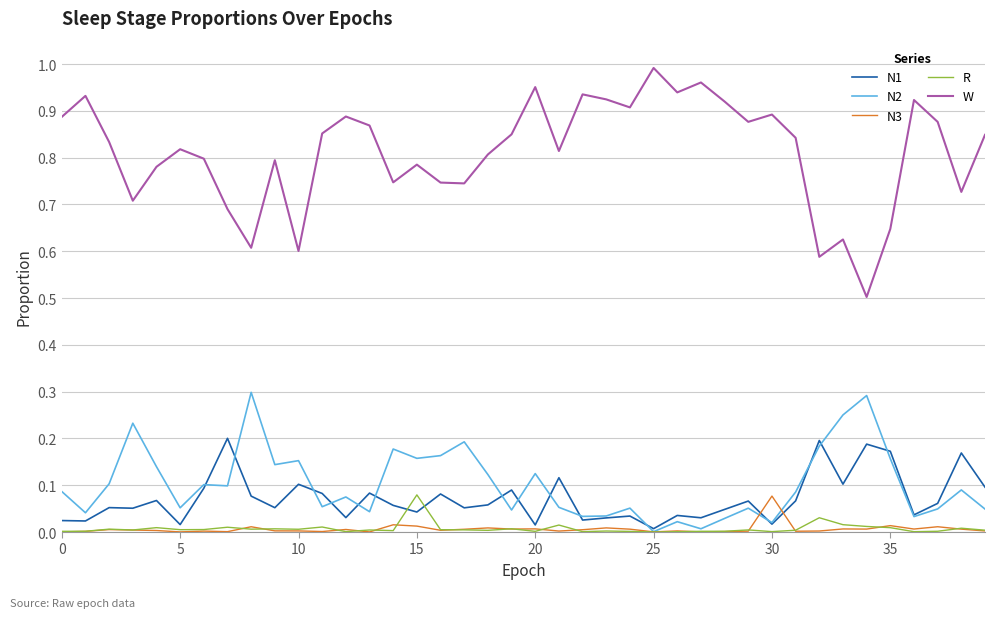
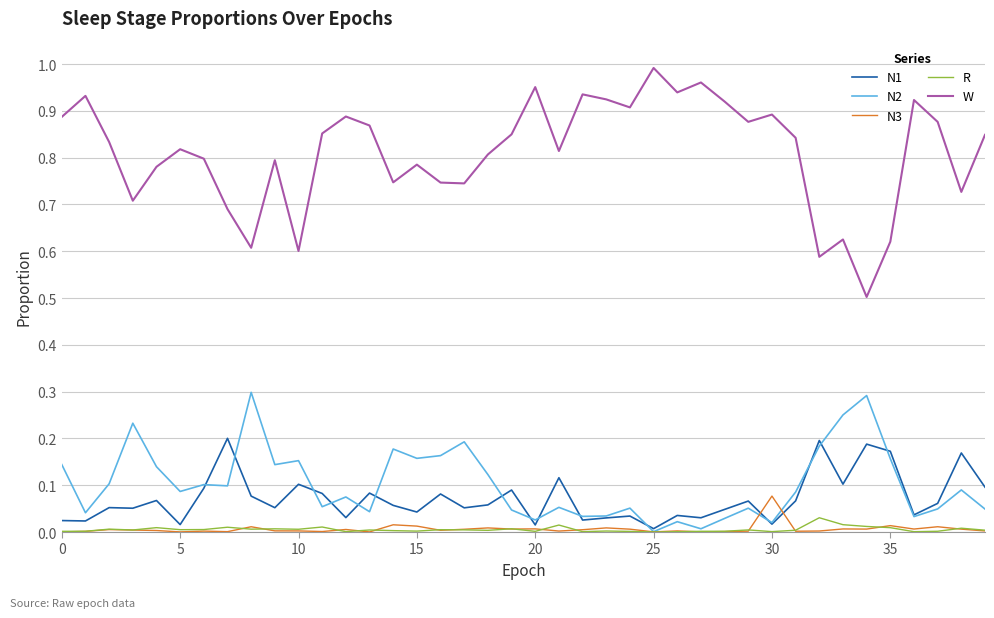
N2, 0: 0.09 -> 0.14
N2, 5: 0.05 -> 0.09
R, 15: 0.08 -> 0.00
N2, 20: 0.12 -> 0.03
W, 35: 0.65 -> 0.62
